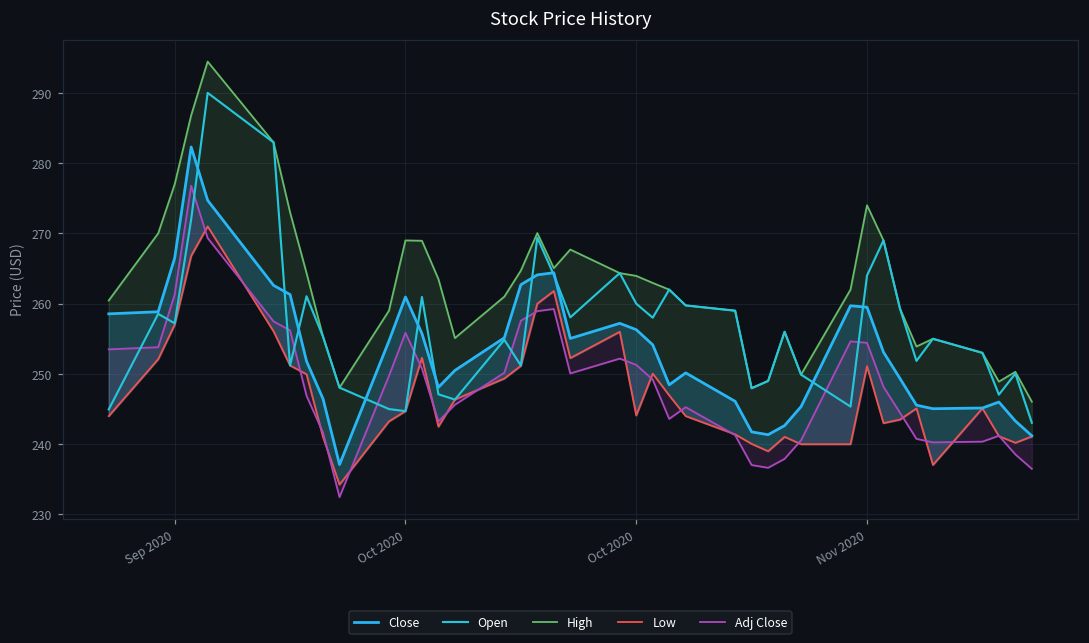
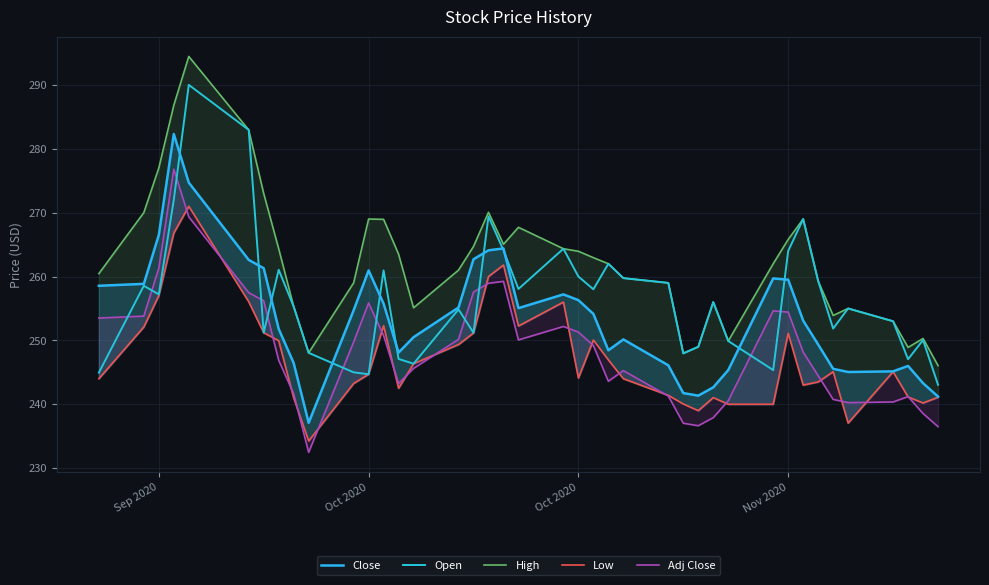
High, Nov 2020: 274 -> 266
